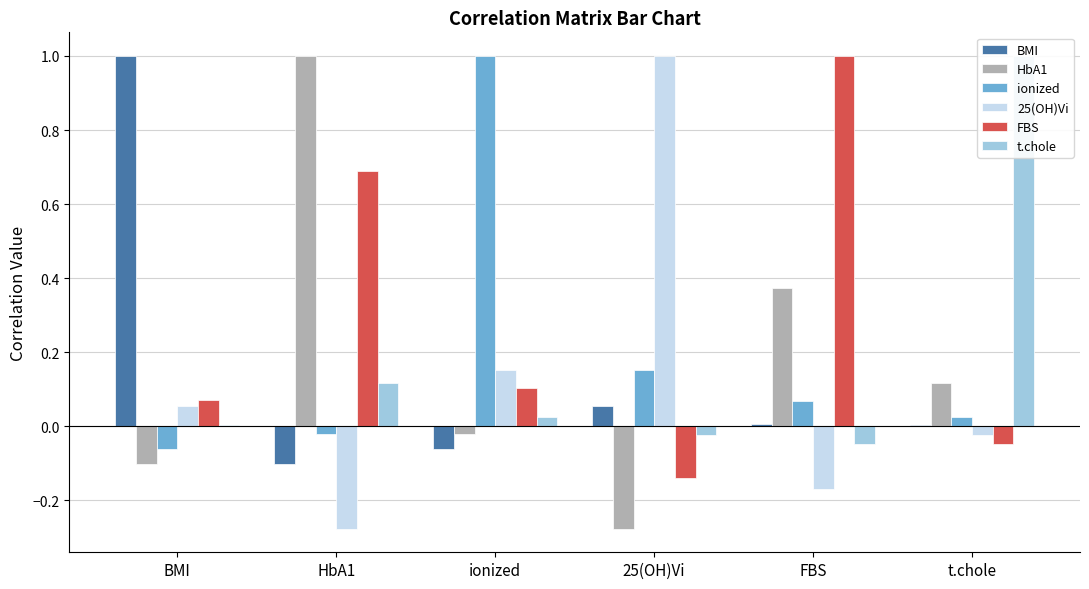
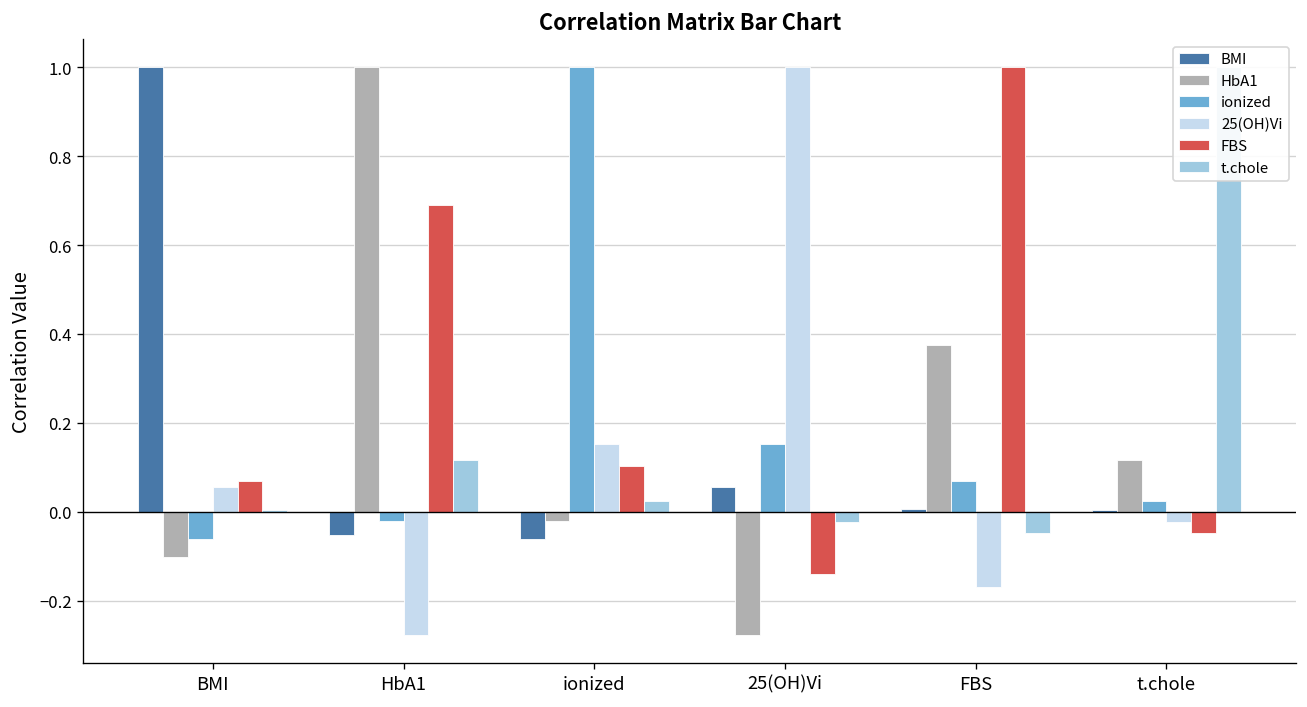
BMI, HbA1: -0.10 -> -0.05
